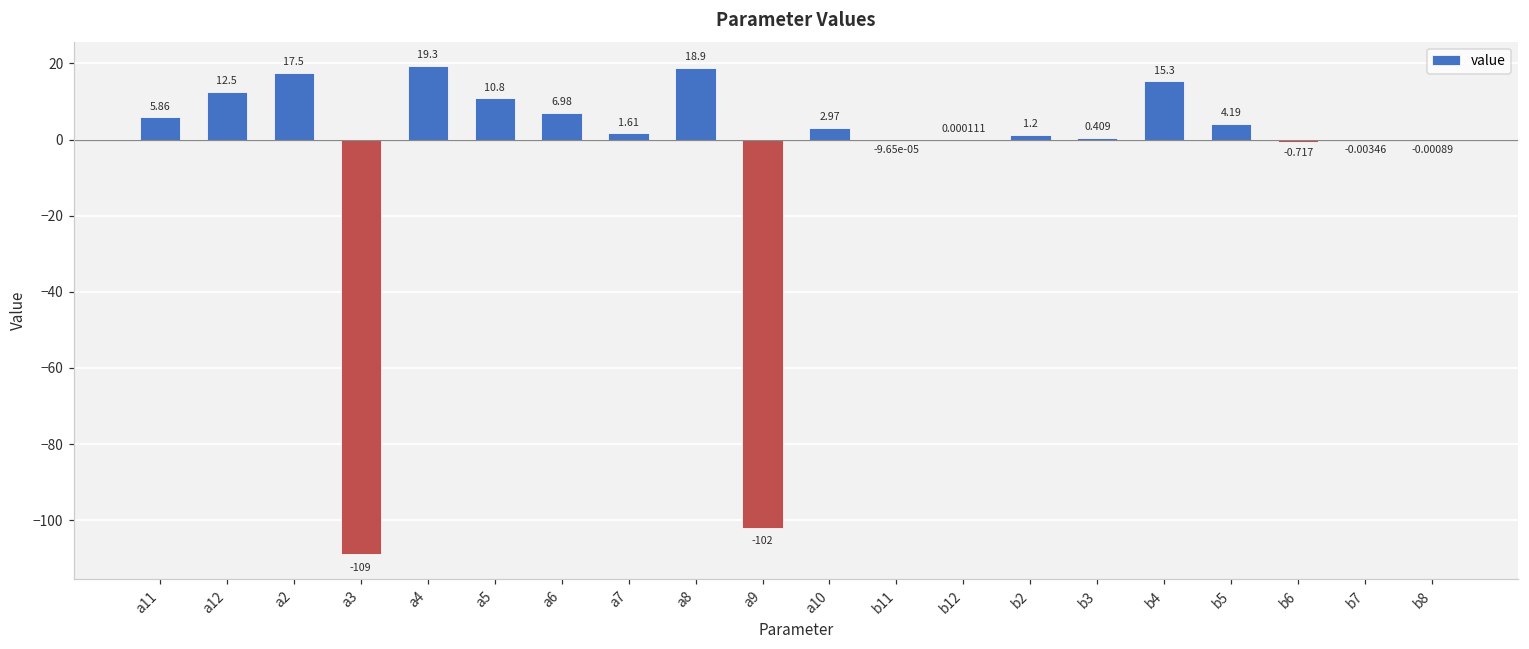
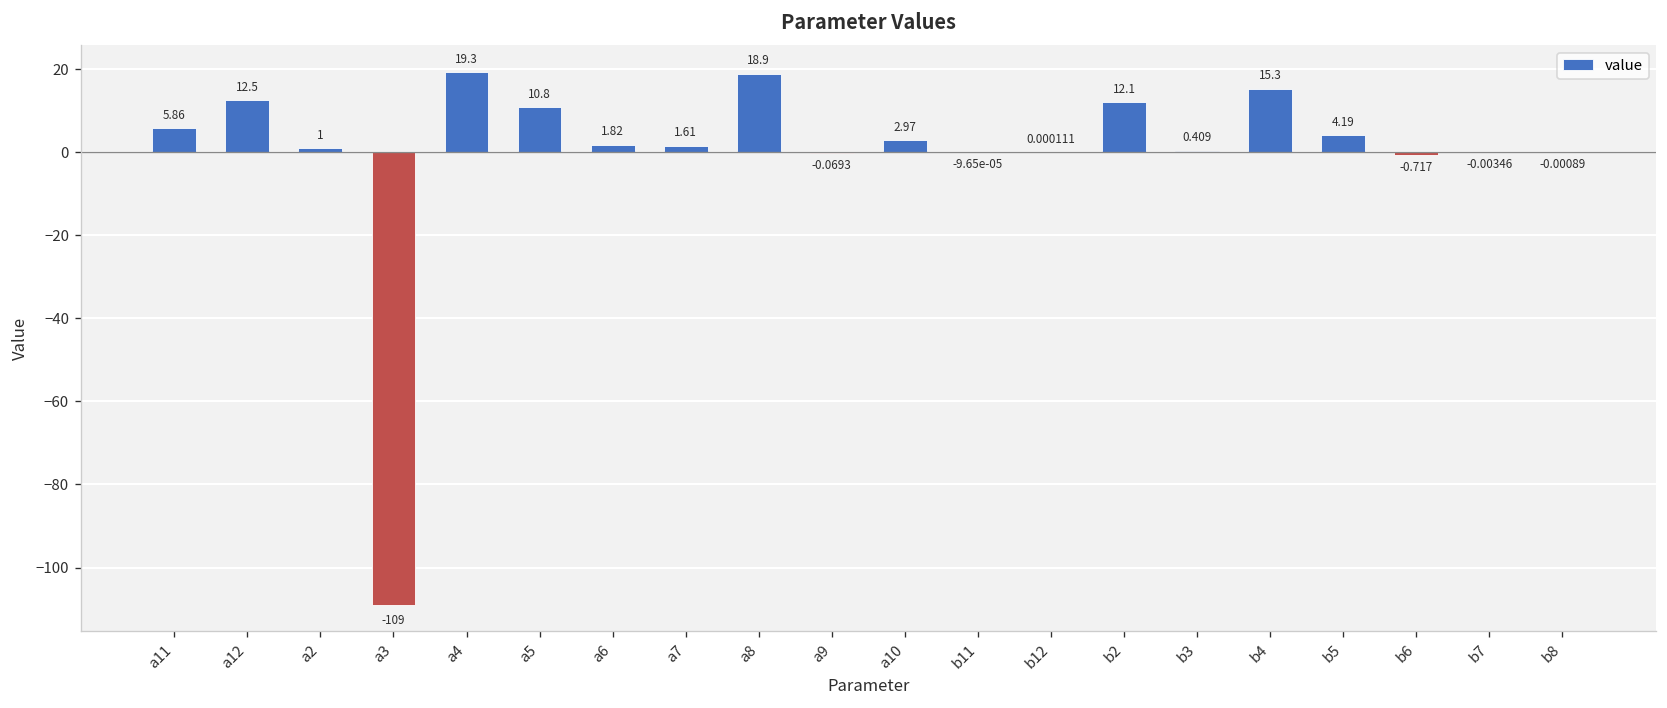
a2: 17.5 -> 1
a6: 6.98 -> 1.82
a9: -102 -> -0.0693
b2: 1.2 -> 12.1
